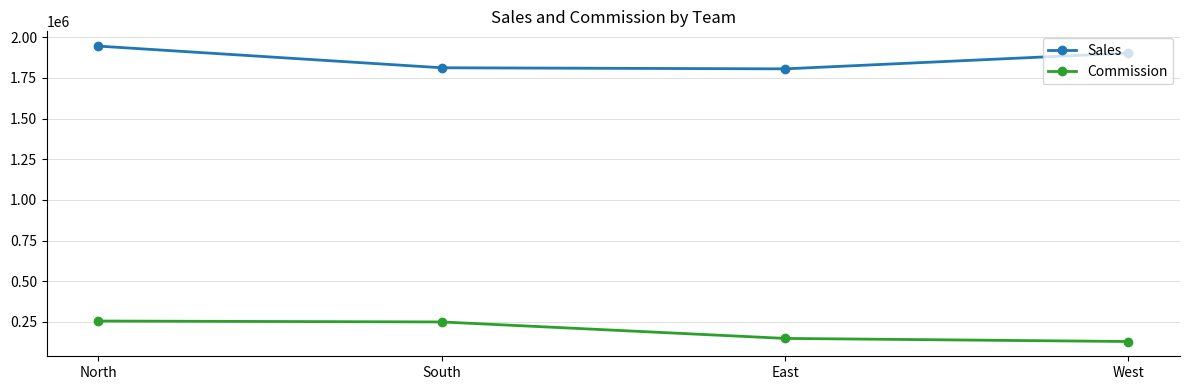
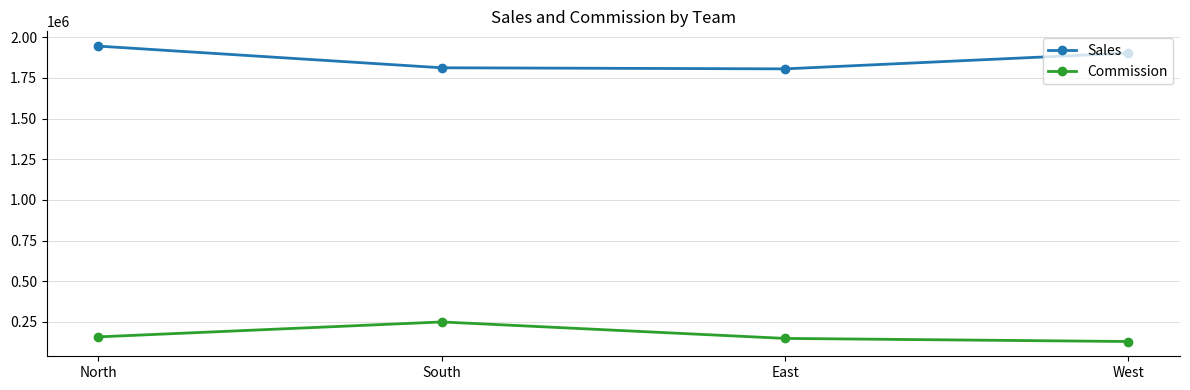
Commission, North: 250000 -> 160000
